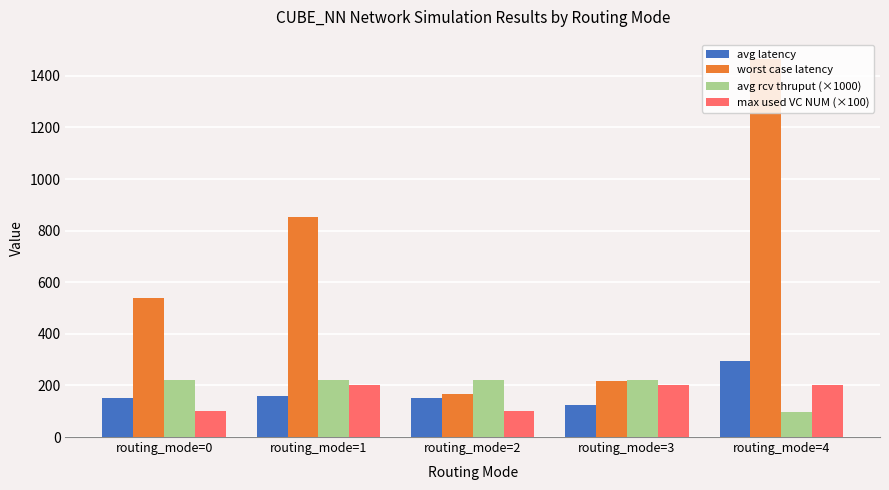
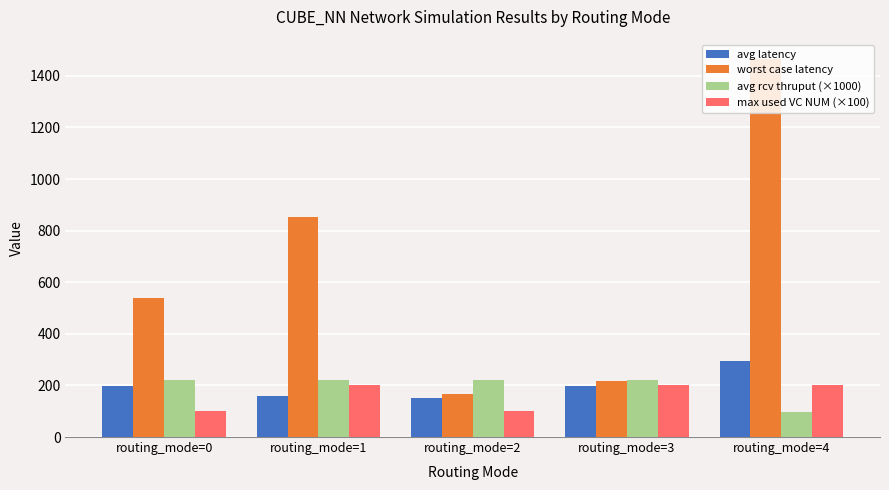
avg latency, routing_mode=0: 150 -> 200
avg latency, routing_mode=3: 120 -> 200
